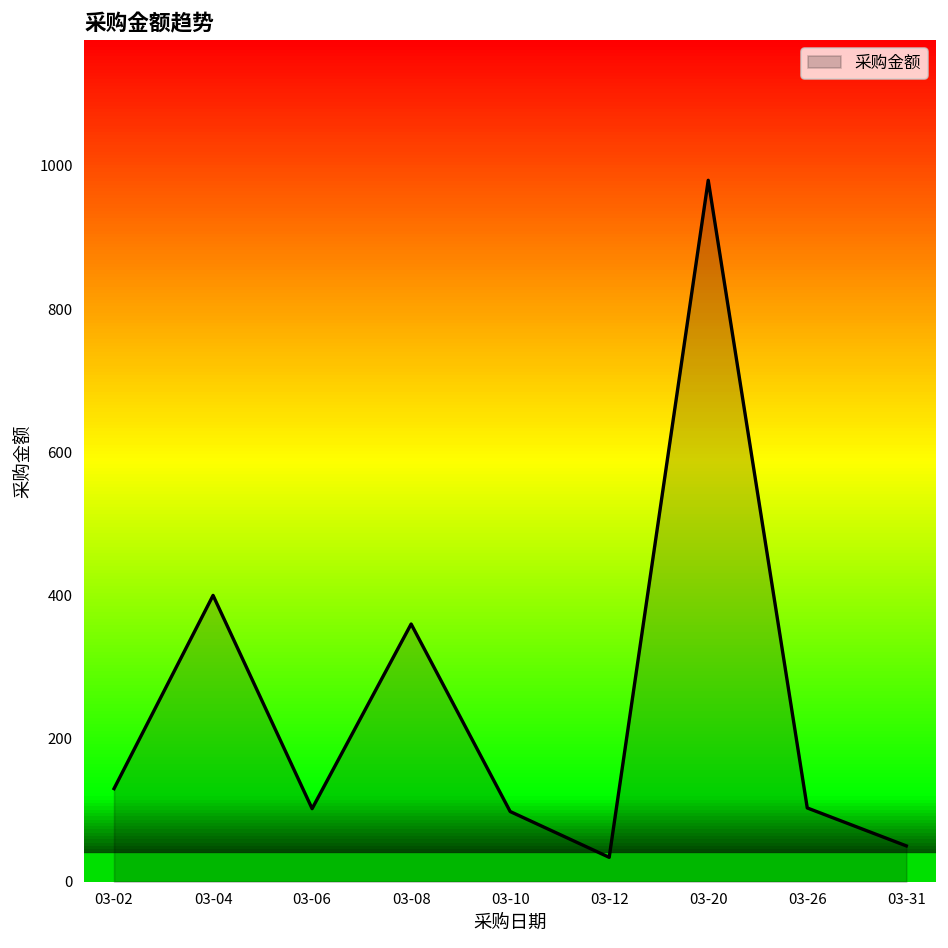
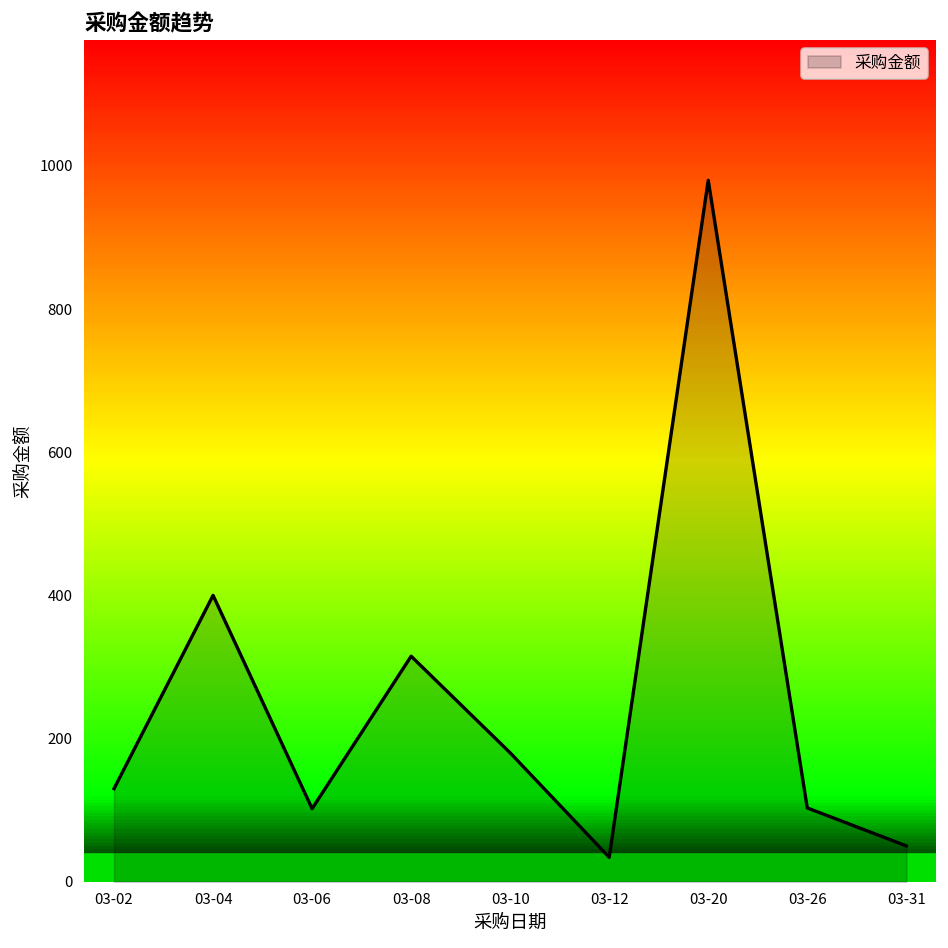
03-08: 360 -> 320
03-10: 100 -> 180
